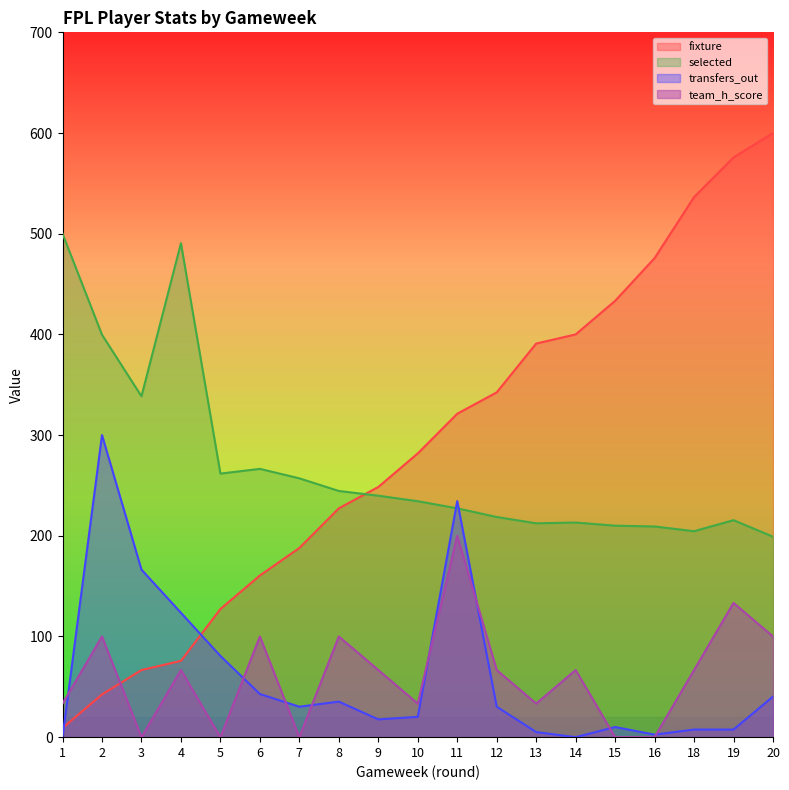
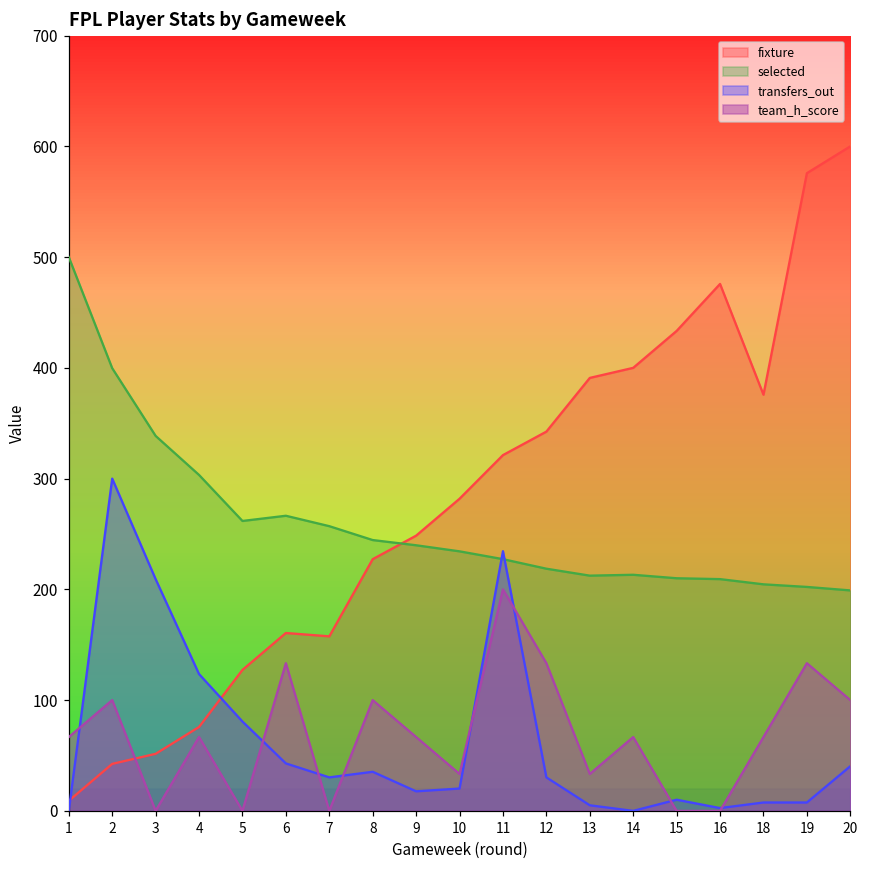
team_h_score, 1: 33 -> 67
fixture, 3: 67 -> 52
transfers_out, 3: 166 -> 209
selected, 4: 491 -> 303
team_h_score, 6: 100 -> 133
fixture, 7: 188 -> 158
team_h_score, 12: 67 -> 133
fixture, 18: 536 -> 376
selected, 19: 216 -> 202
